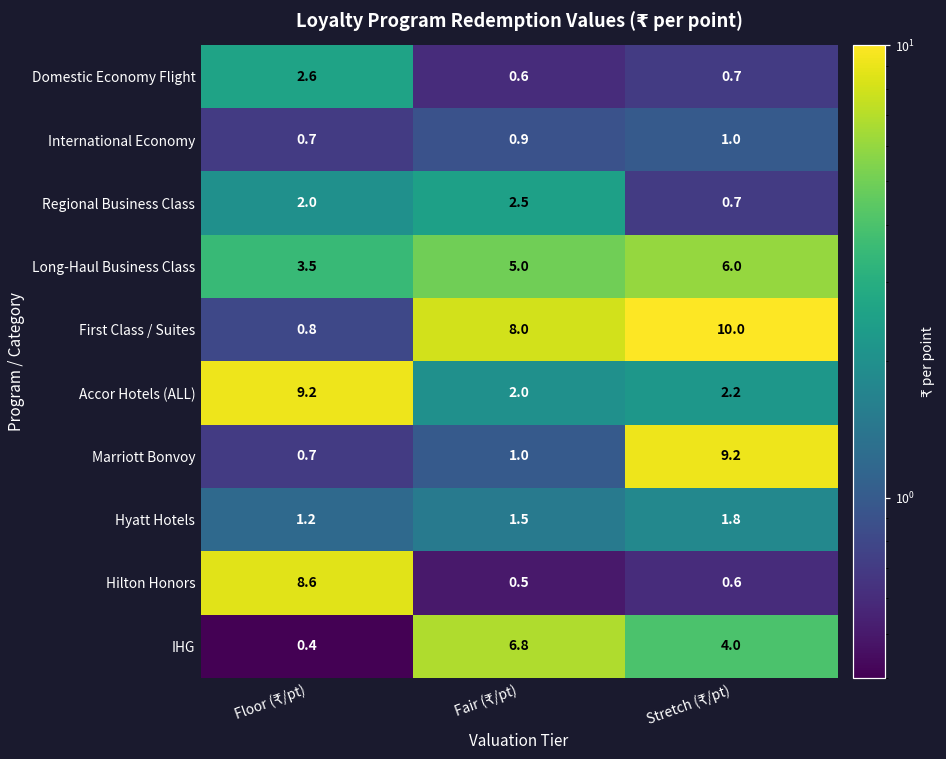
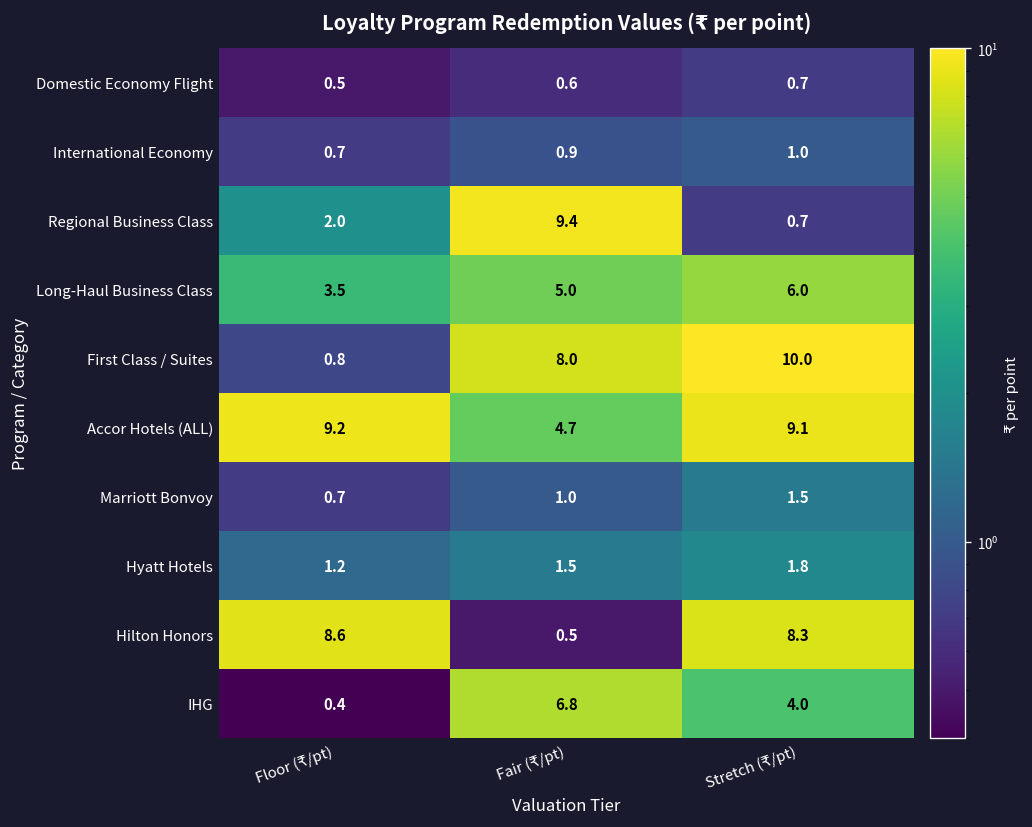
Domestic Economy Flight, Floor (₹/pt): 2.6 -> 0.5
Regional Business Class, Fair (₹/pt): 2.5 -> 9.4
Accor Hotels (ALL), Fair (₹/pt): 2.0 -> 4.7
Accor Hotels (ALL), Stretch (₹/pt): 2.2 -> 9.1
Marriott Bonvoy, Stretch (₹/pt): 9.2 -> 1.5
Hilton Honors, Stretch (₹/pt): 0.6 -> 8.3
